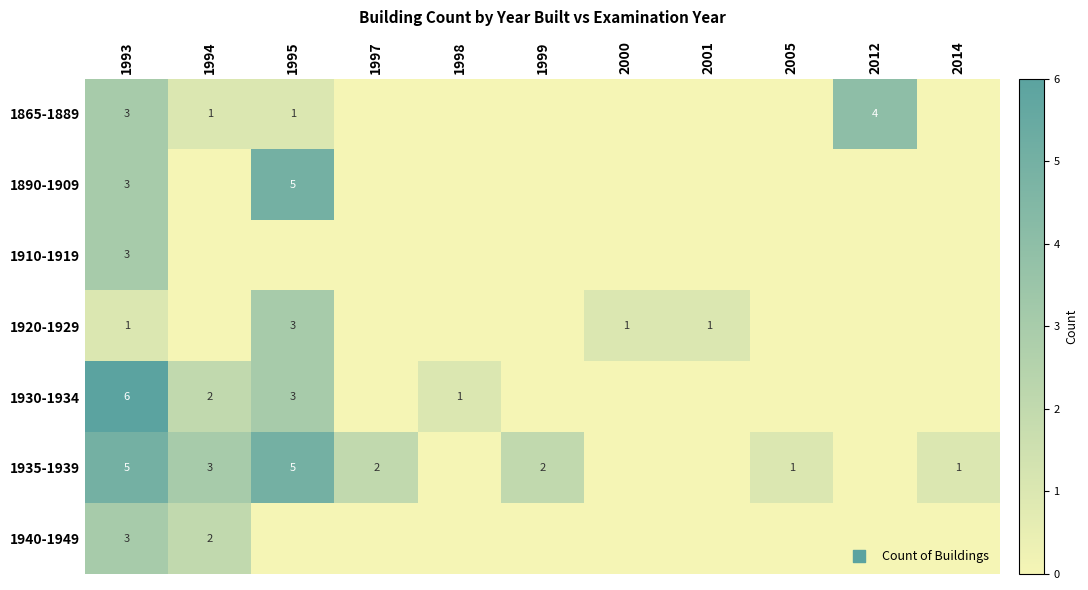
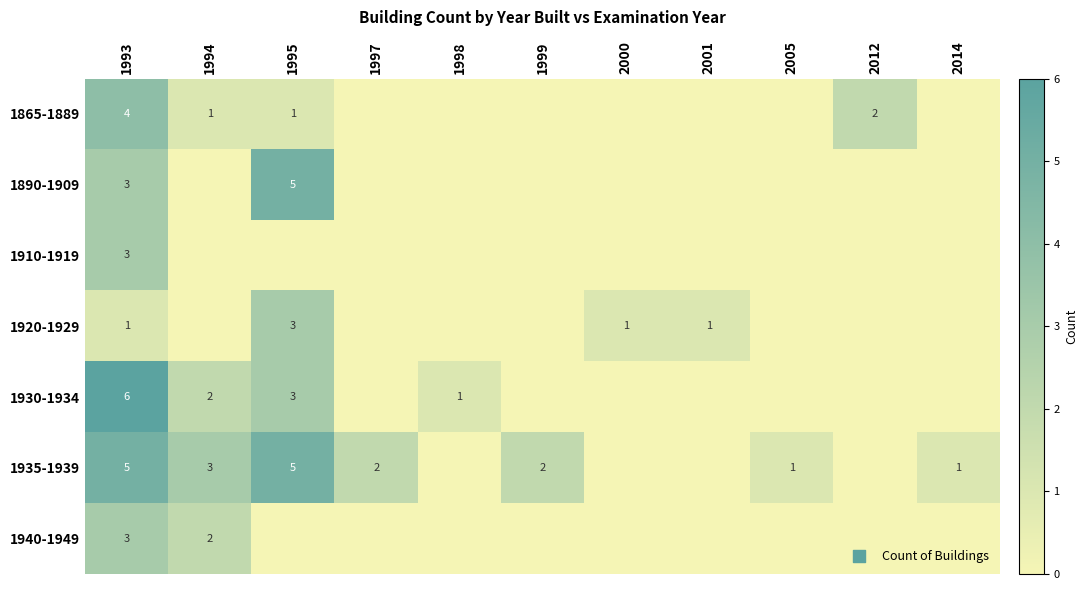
1865-1889, 1993: 3 -> 4
1865-1889, 2012: 4 -> 2
